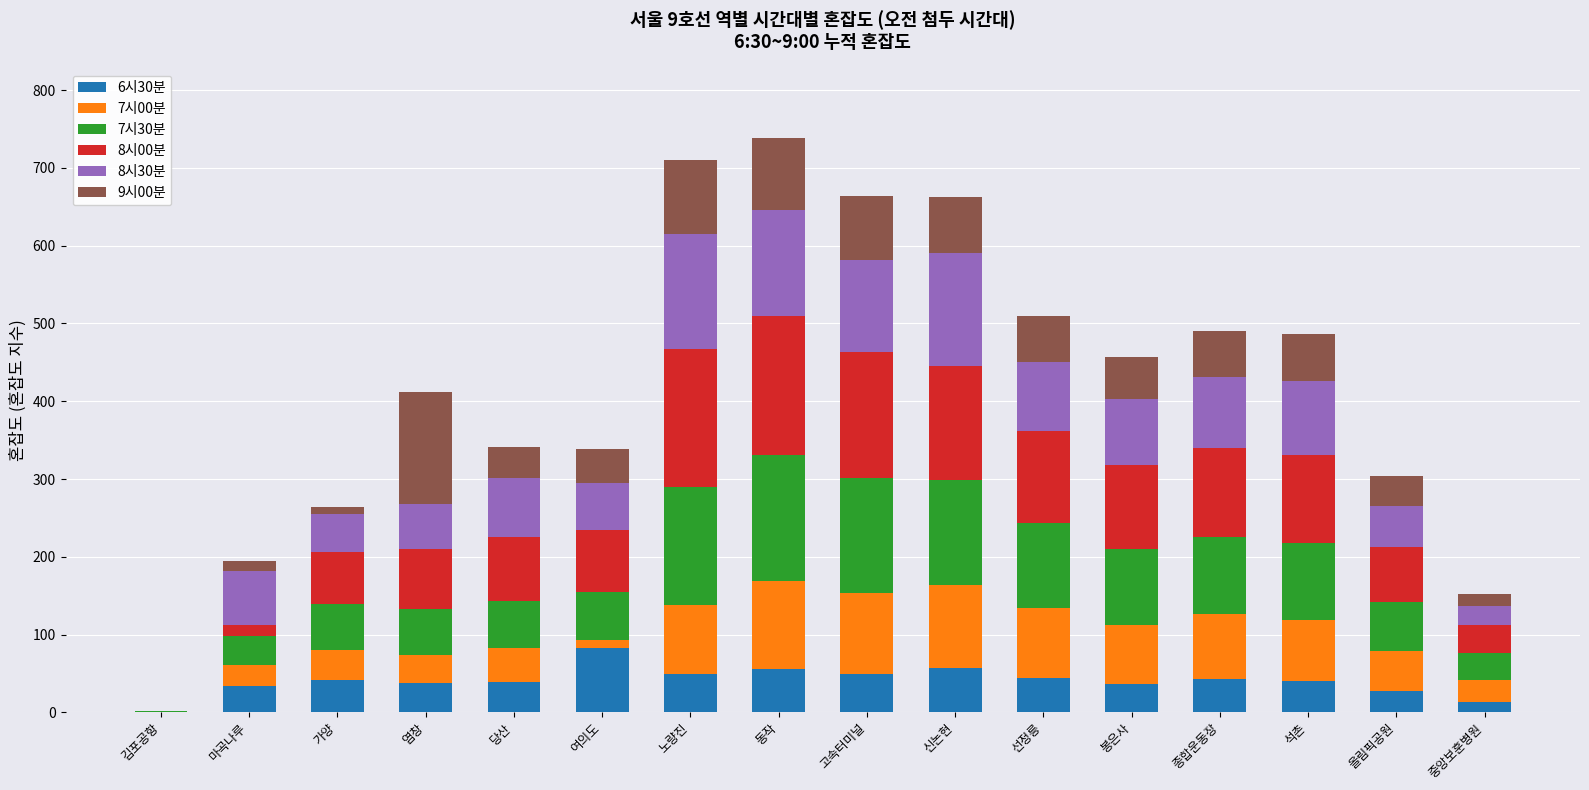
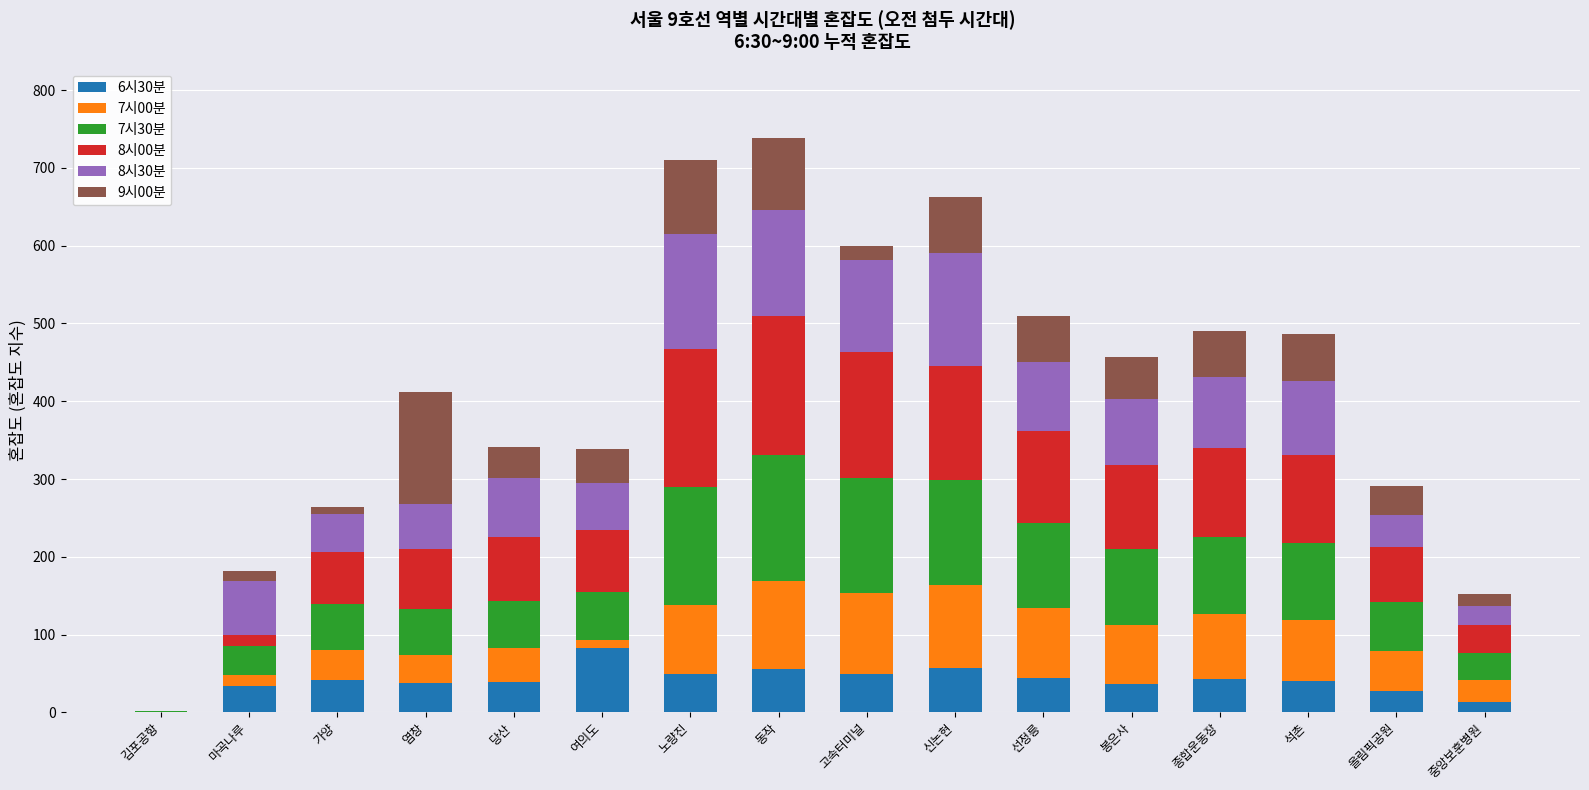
7시00분, 마곡나루: 30 -> 10
9시00분, 고속터미널: 80 -> 20
8시30분, 올림픽공원: 50 -> 40
